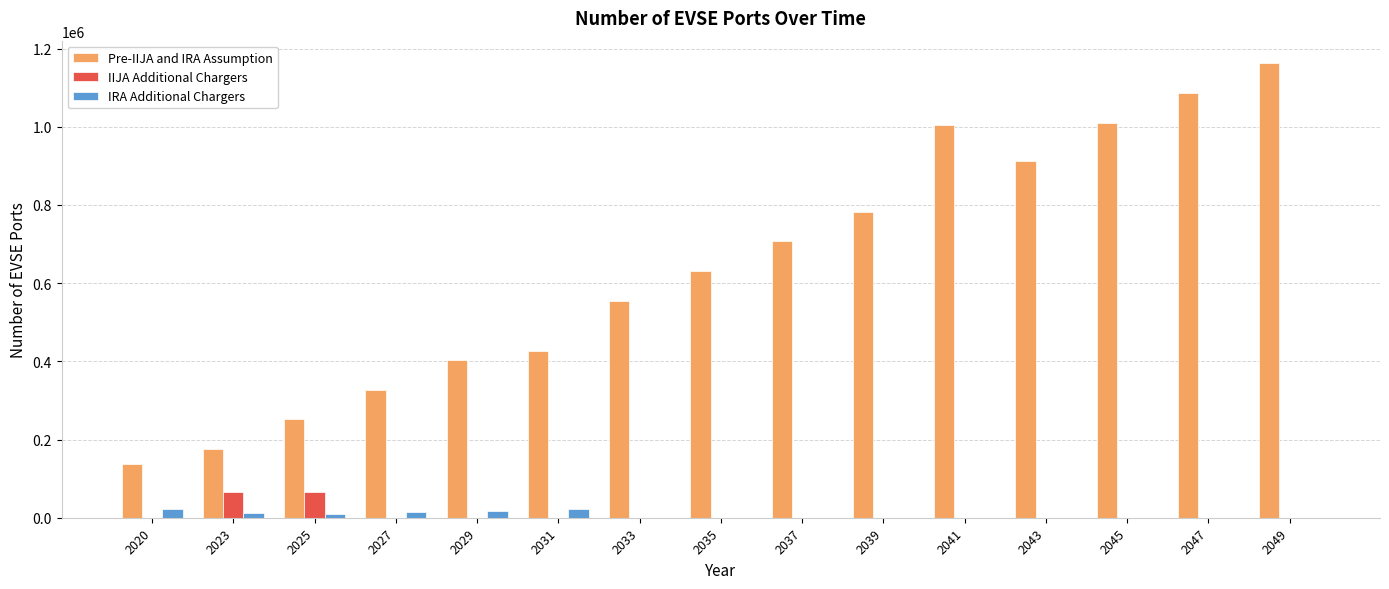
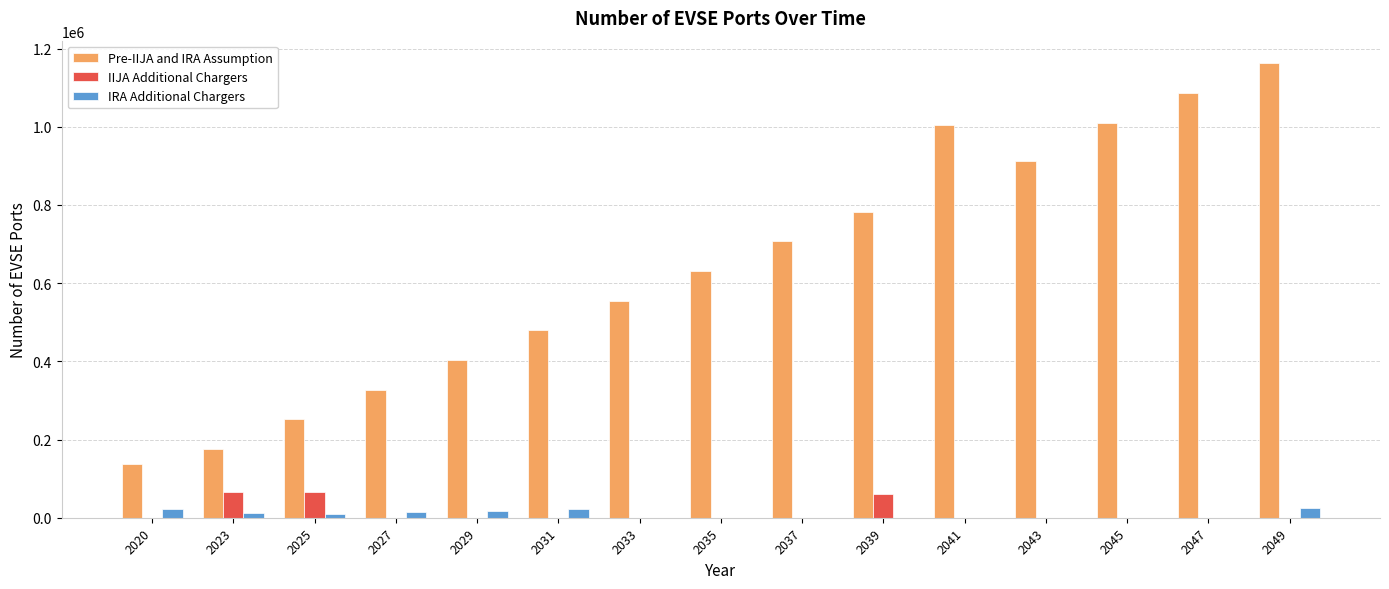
Pre-IIJA and IRA Assumption, 2031: 430000 -> 480000
IIJA Additional Chargers, 2039: 0 -> 60000
IRA Additional Chargers, 2049: 0 -> 30000
